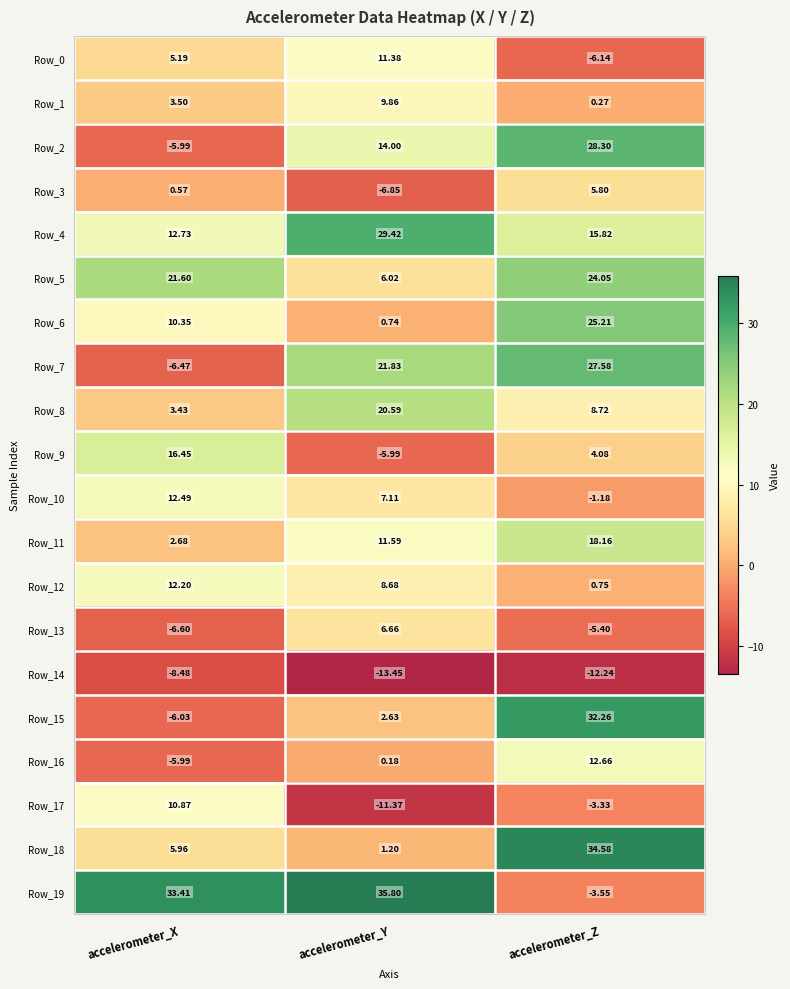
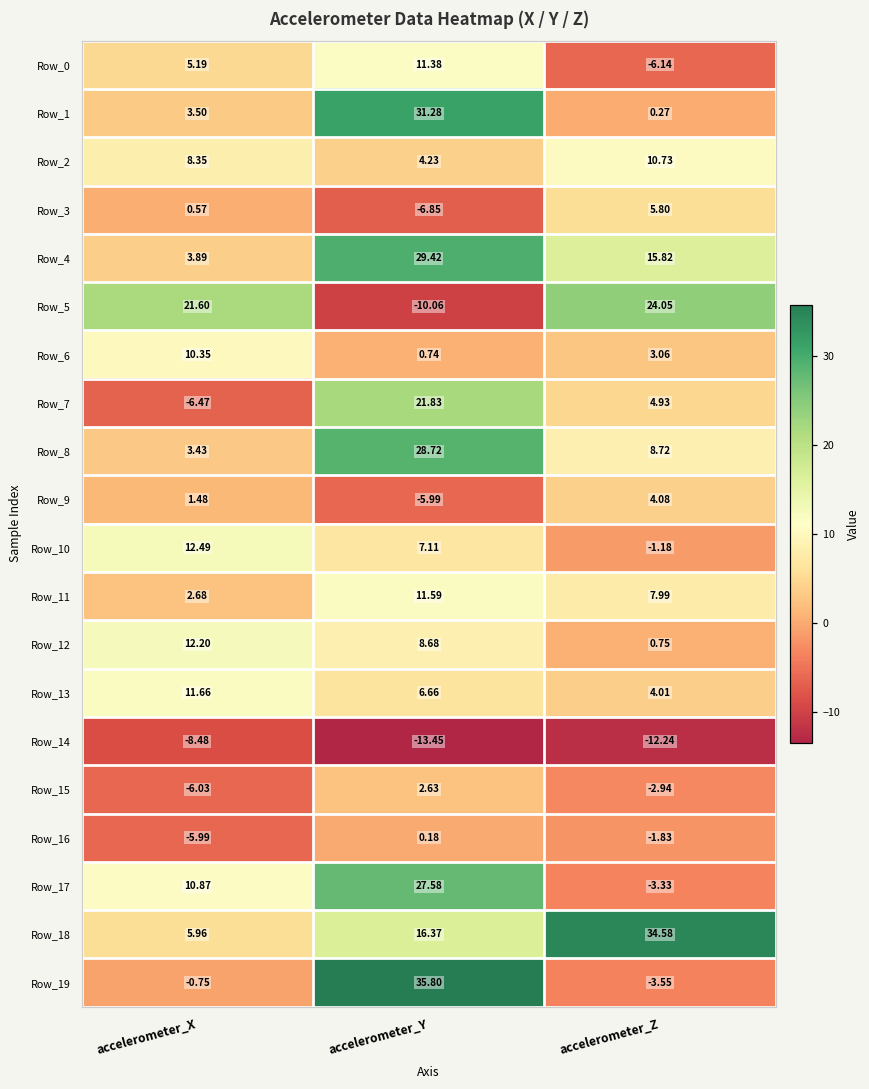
Row_1, accelerometer_Y: 9.86 -> 31.28
Row_2, accelerometer_X: -5.99 -> 8.35
Row_2, accelerometer_Y: 14.00 -> 4.23
Row_2, accelerometer_Z: 28.30 -> 10.73
Row_4, accelerometer_X: 12.73 -> 3.89
Row_5, accelerometer_Y: 6.02 -> -10.06
Row_6, accelerometer_Z: 25.21 -> 3.06
Row_7, accelerometer_Z: 27.58 -> 4.93
Row_8, accelerometer_Y: 20.59 -> 28.72
Row_9, accelerometer_X: 16.45 -> 1.48
Row_11, accelerometer_Z: 18.16 -> 7.99
Row_13, accelerometer_X: -6.60 -> 11.66
Row_13, accelerometer_Z: -5.40 -> 4.01
Row_15, accelerometer_Z: 32.26 -> -2.94
Row_16, accelerometer_Z: 12.66 -> -1.83
Row_17, accelerometer_Y: -11.37 -> 27.58
Row_18, accelerometer_Y: 1.20 -> 16.37
Row_19, accelerometer_X: 33.41 -> -0.75
